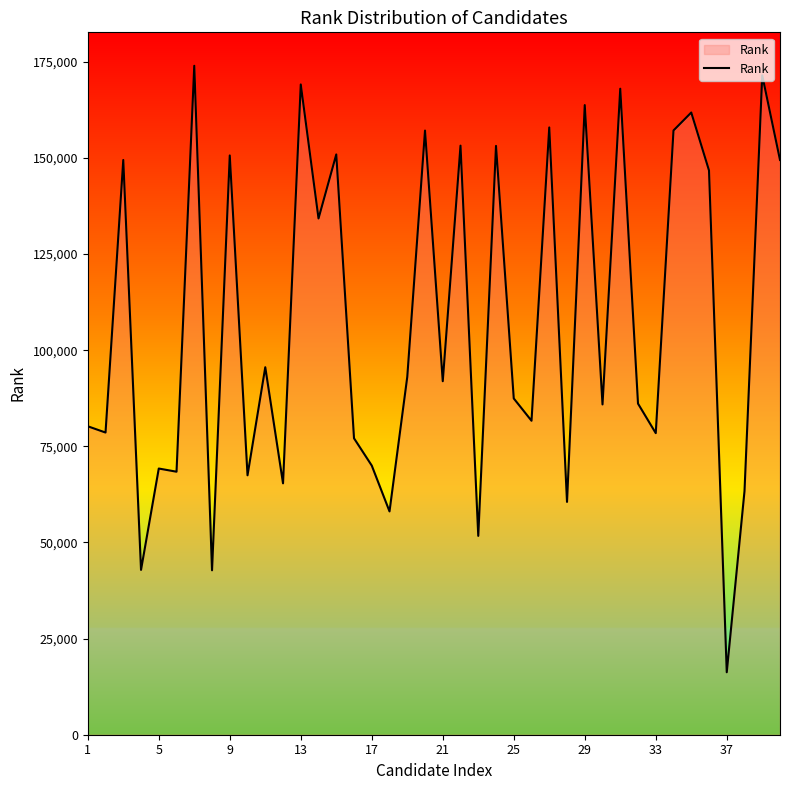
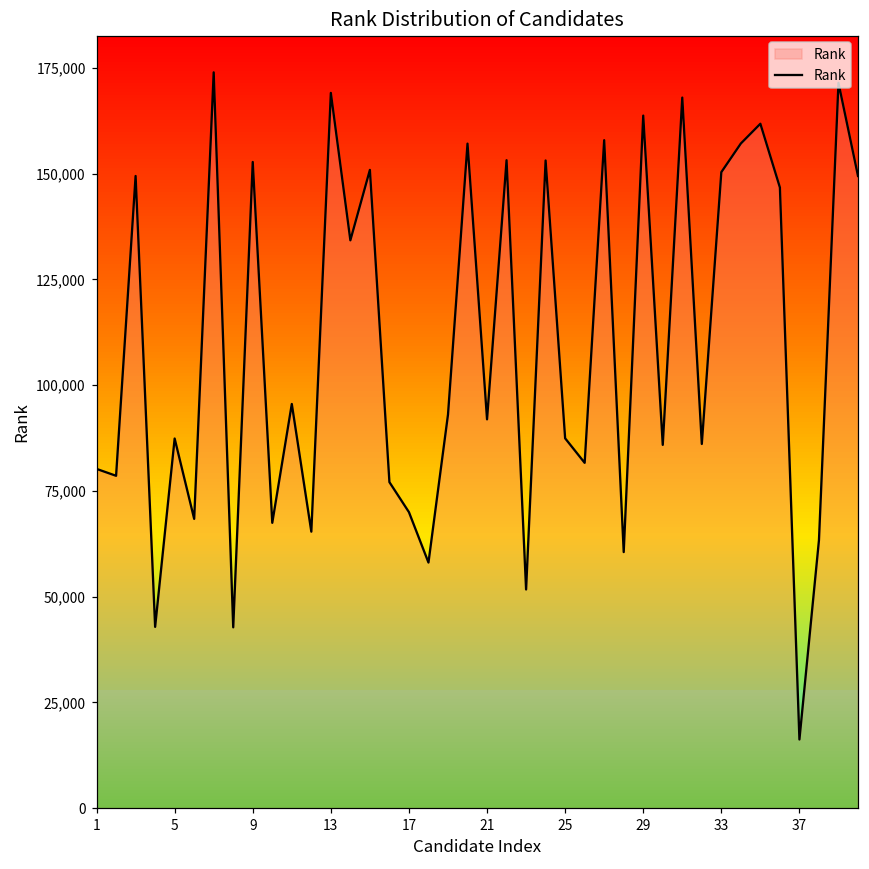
5: 69,000 -> 87,000
9: 151,000 -> 153,000
33: 78,000 -> 150,000
